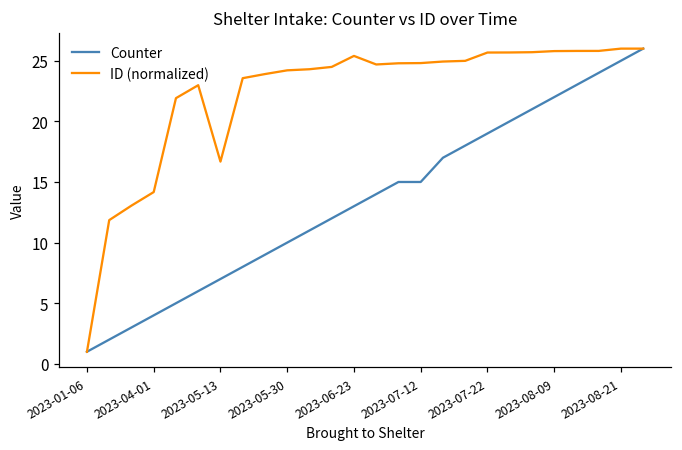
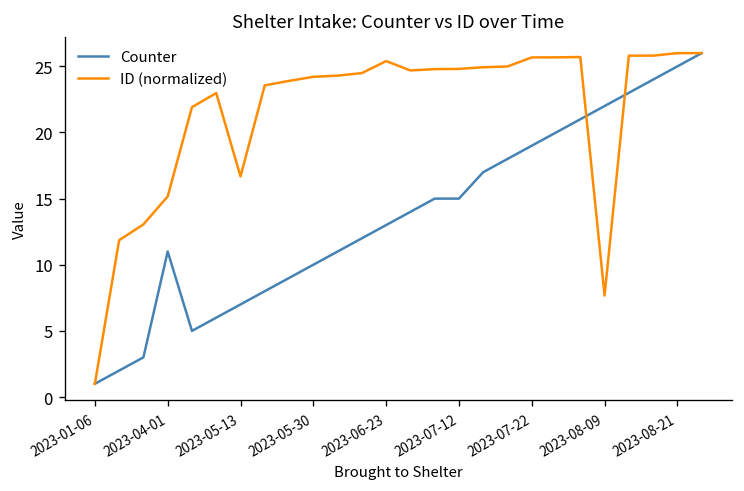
Counter, 2023-04-01: 4 -> 11
ID (normalized), 2023-04-01: 14.2 -> 15.2
ID (normalized), 2023-08-09: 25.8 -> 7.7
